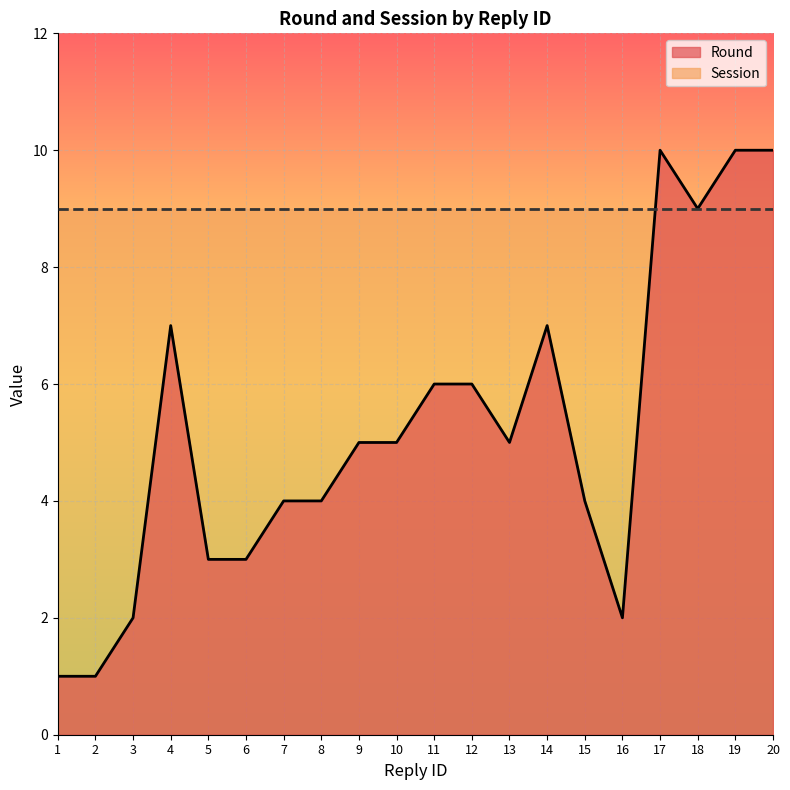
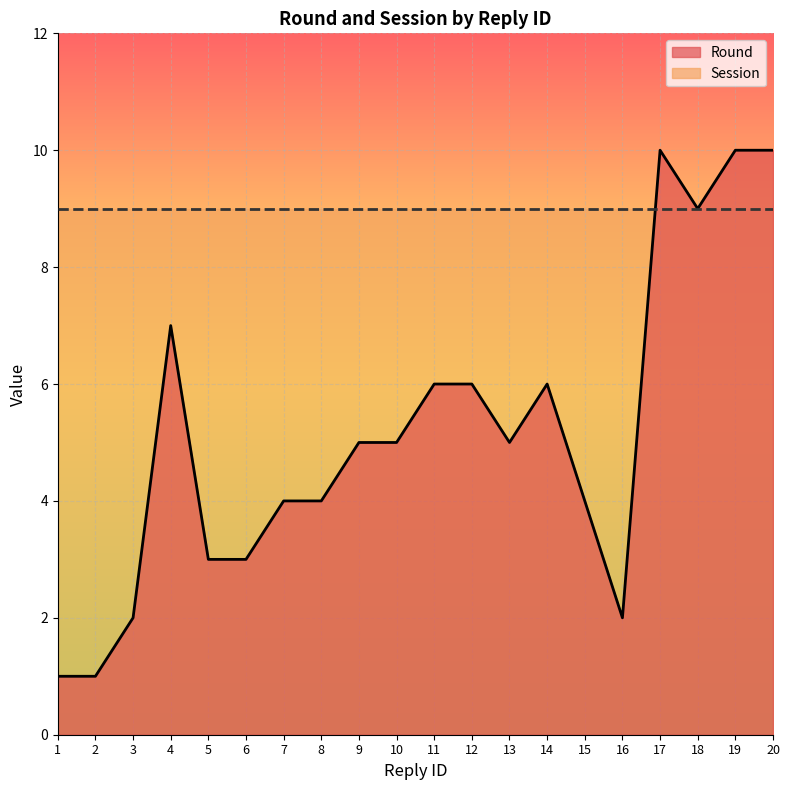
Round, 14: 7 -> 6
